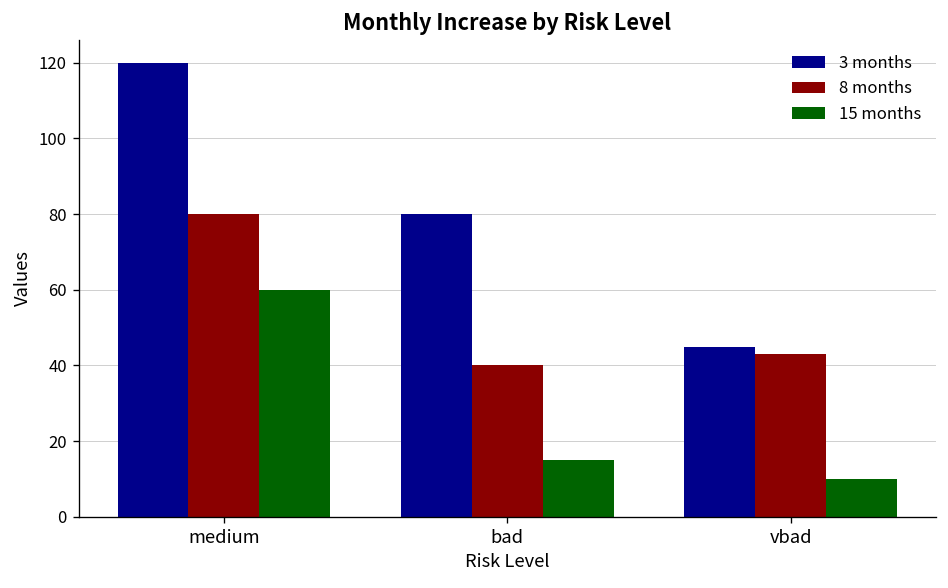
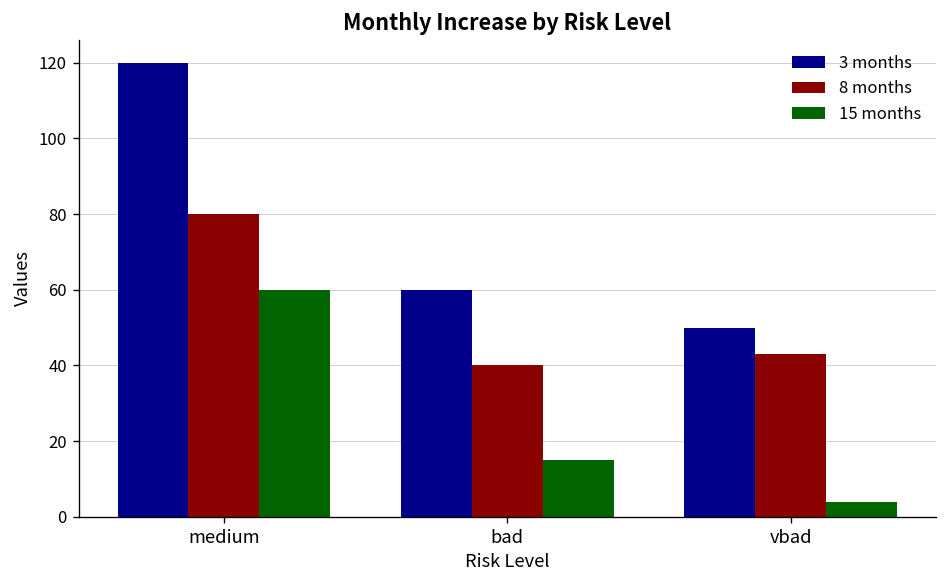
3 months, bad: 80 -> 60
3 months, vbad: 45 -> 50
15 months, vbad: 10 -> 4
